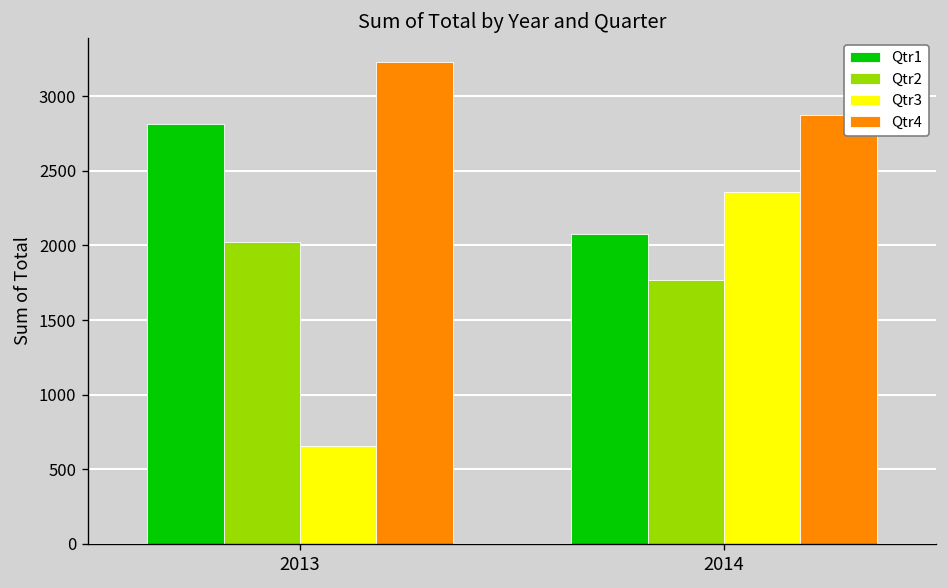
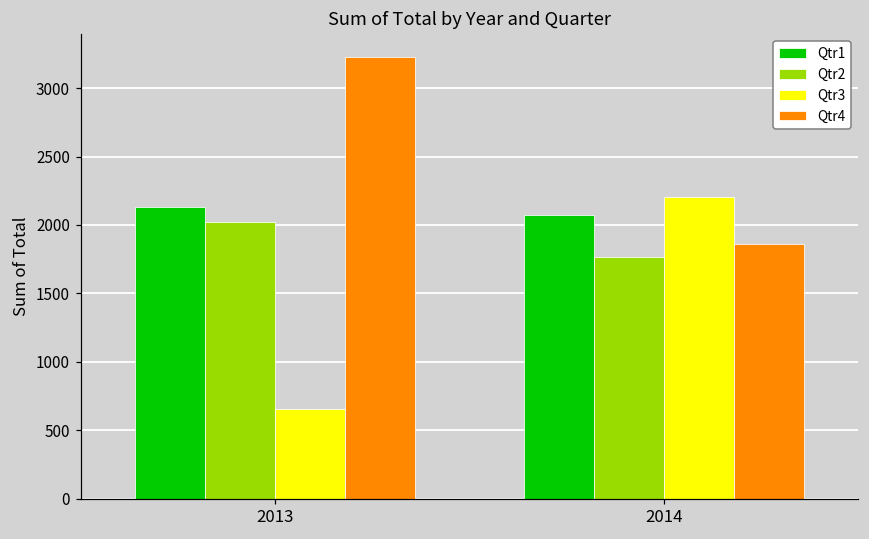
Qtr1, 2013: 2810 -> 2130
Qtr3, 2014: 2360 -> 2210
Qtr4, 2014: 2880 -> 1860
